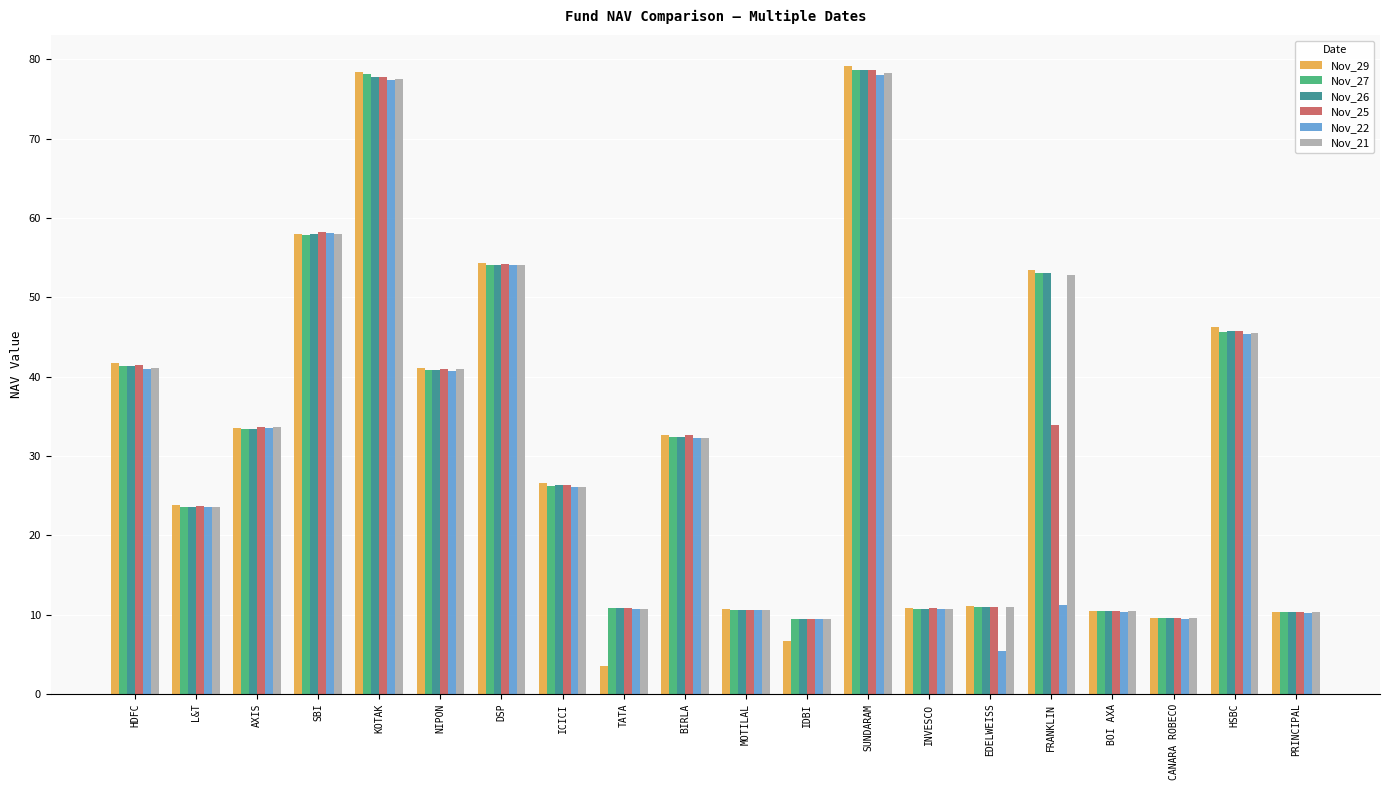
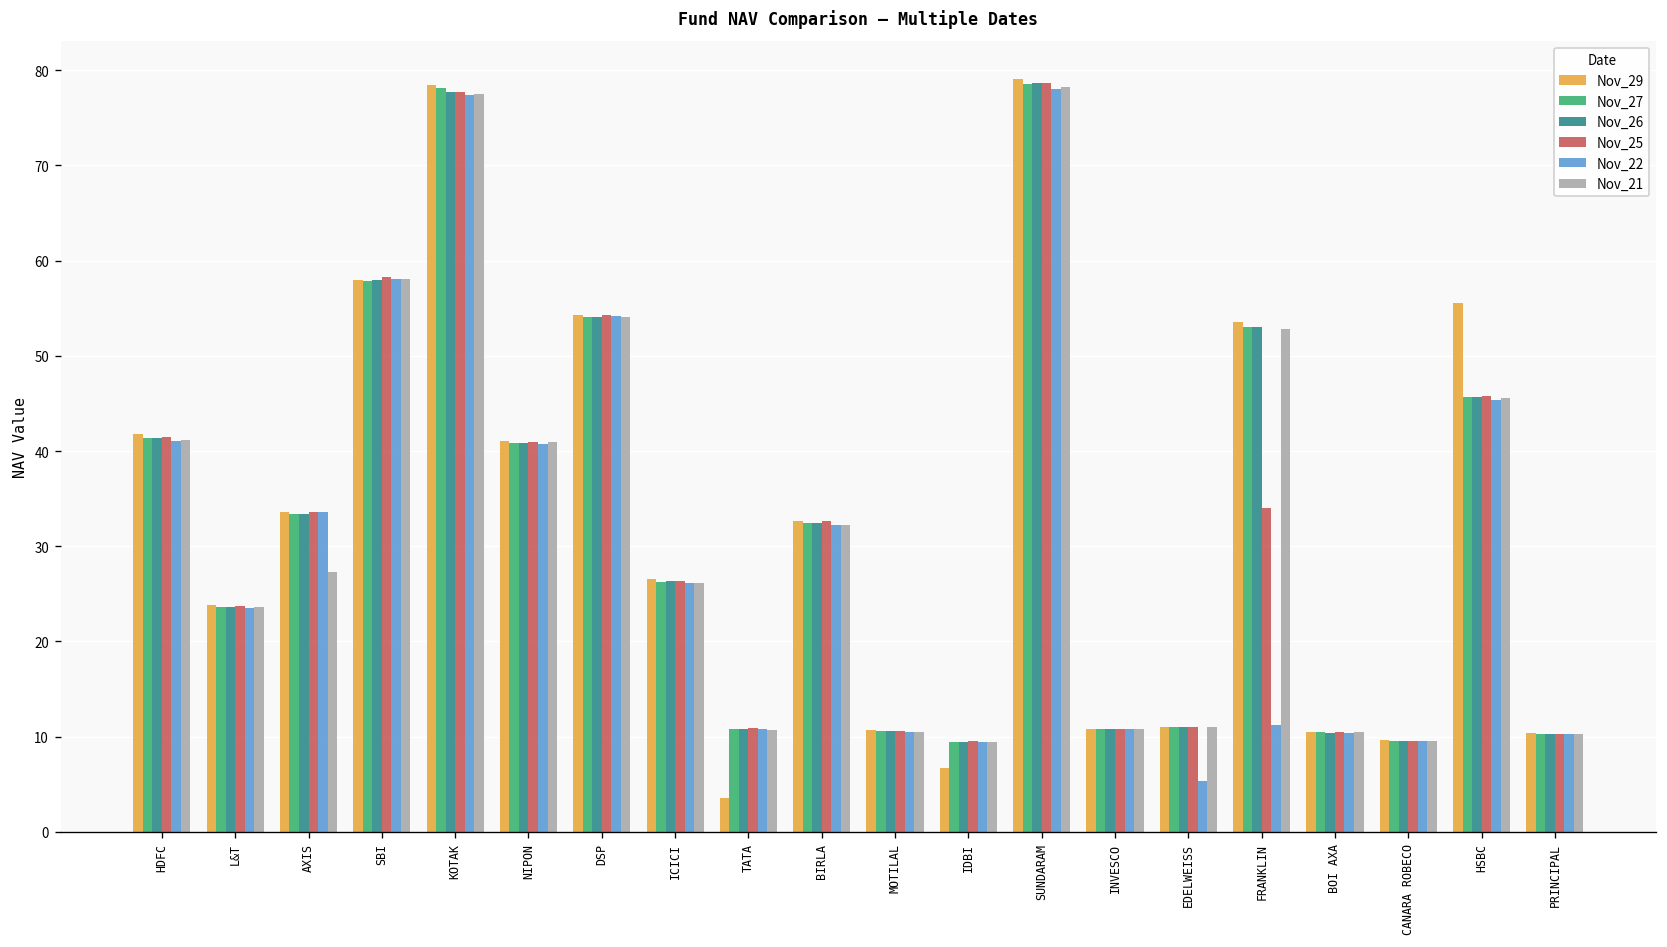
Nov_21, AXIS: 34 -> 27
Nov_29, HSBC: 46 -> 56
